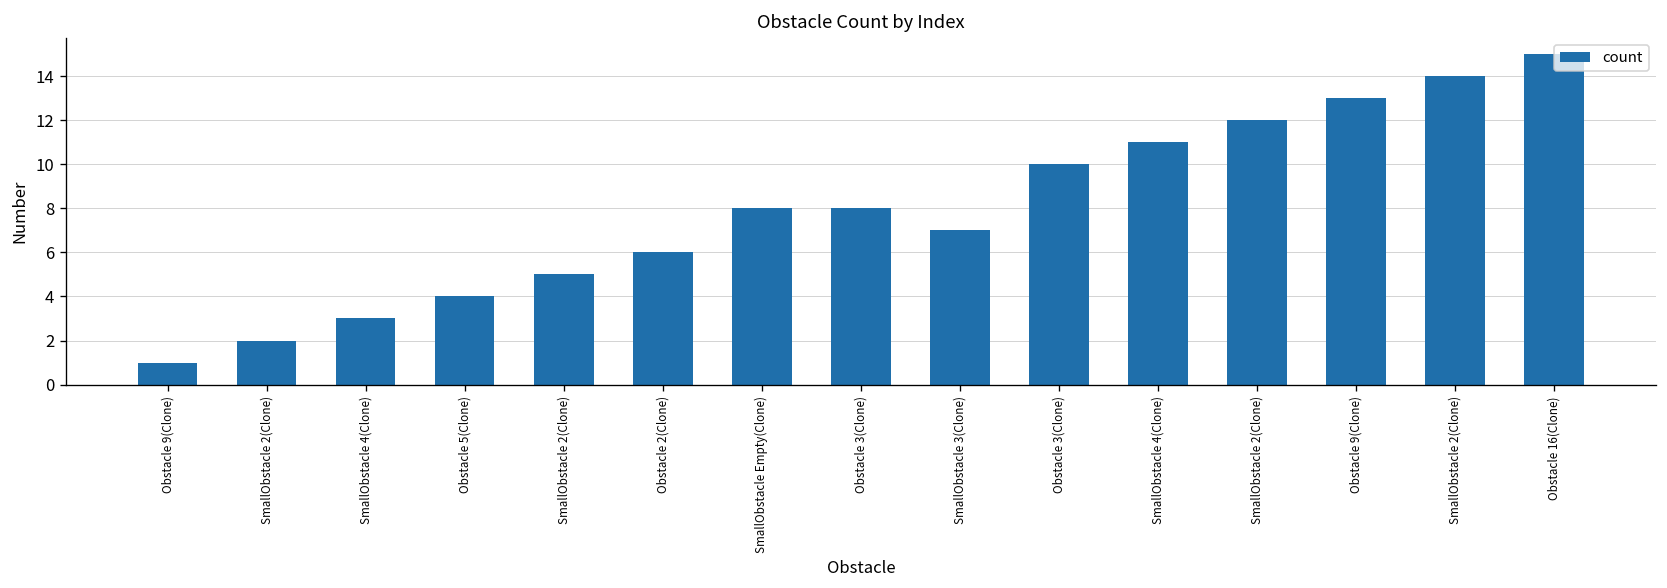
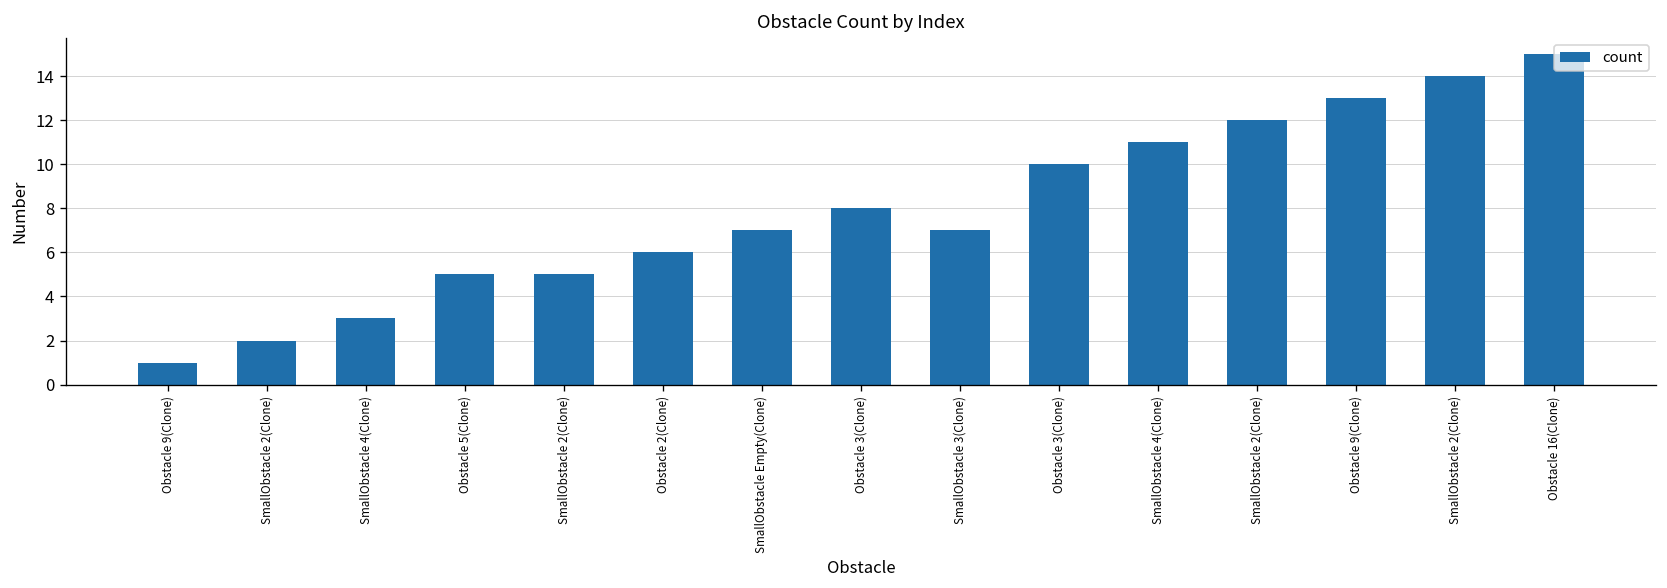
Obstacle 5(Clone): 4 -> 5
SmallObstacle Empty(Clone): 8 -> 7
